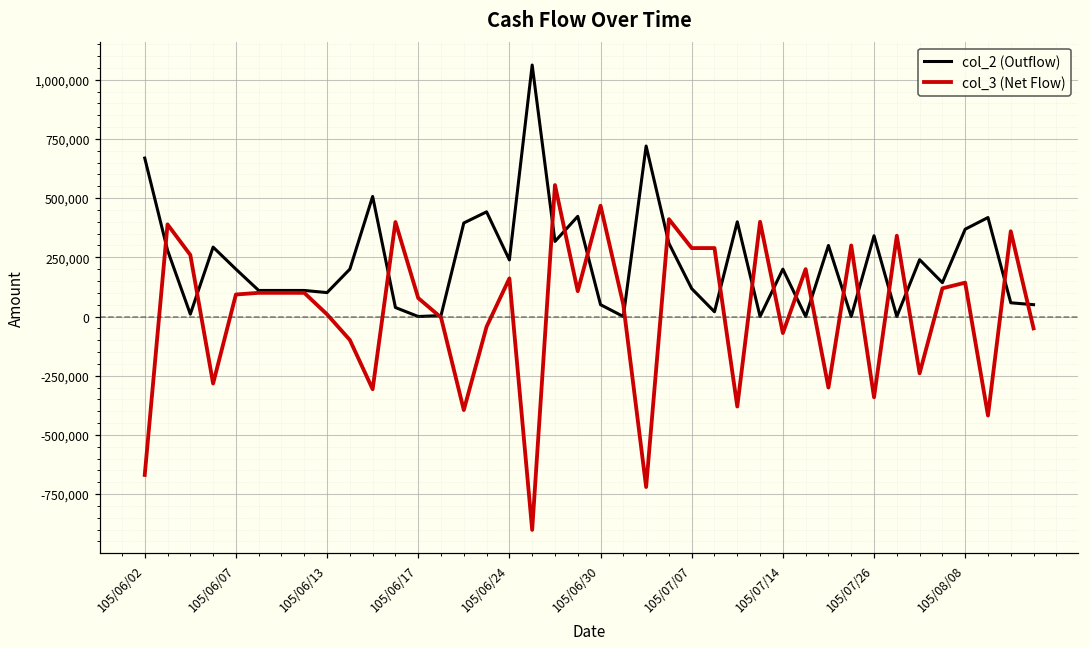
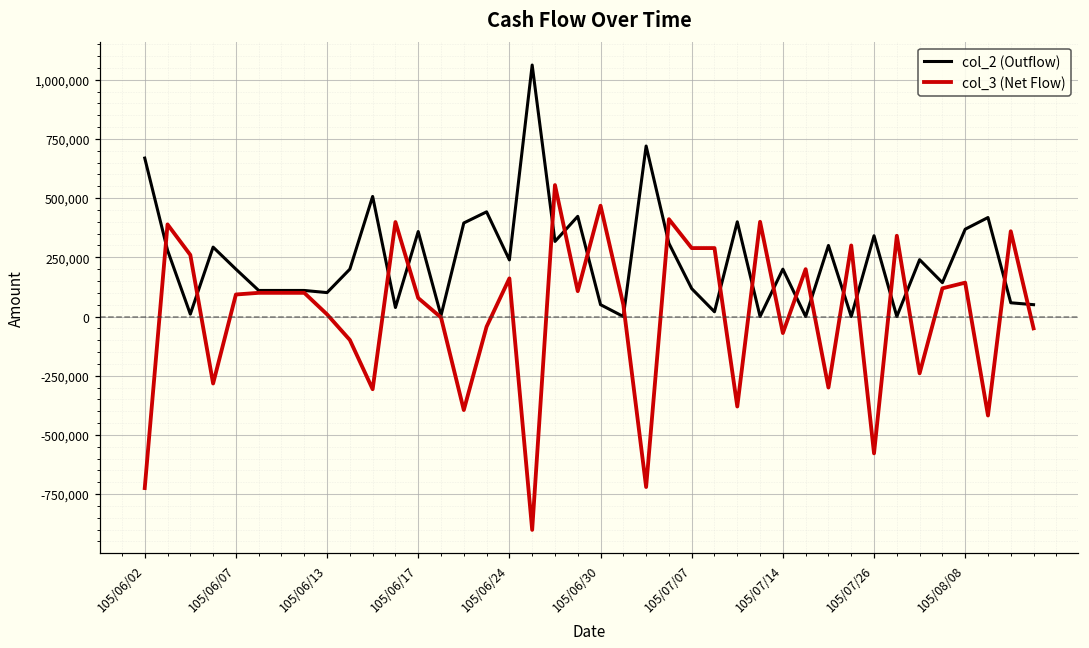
col_3 (Net Flow), 105/06/02: -670,000 -> -720,000
col_2 (Outflow), 105/06/17: 0 -> 360,000
col_3 (Net Flow), 105/07/26: -340,000 -> -580,000
